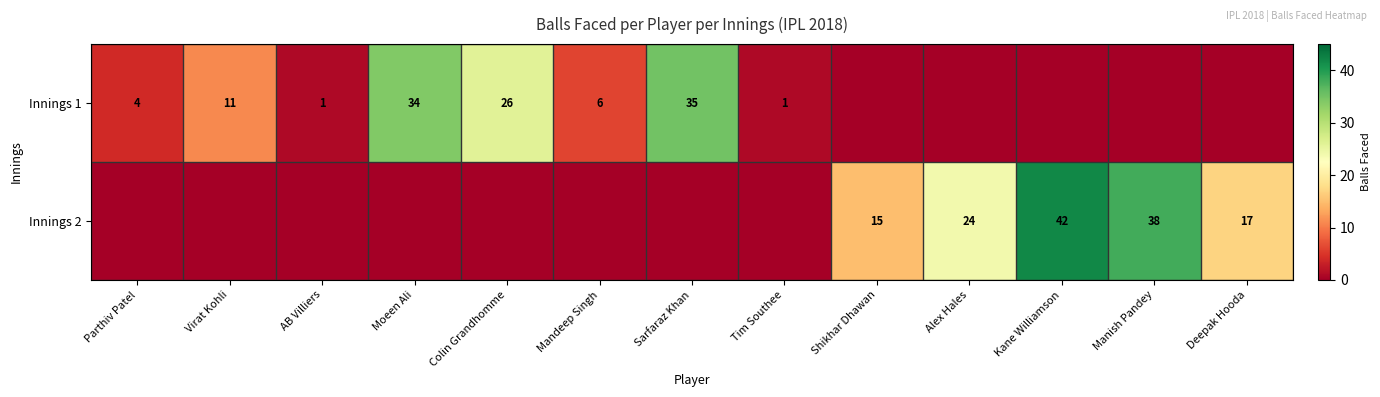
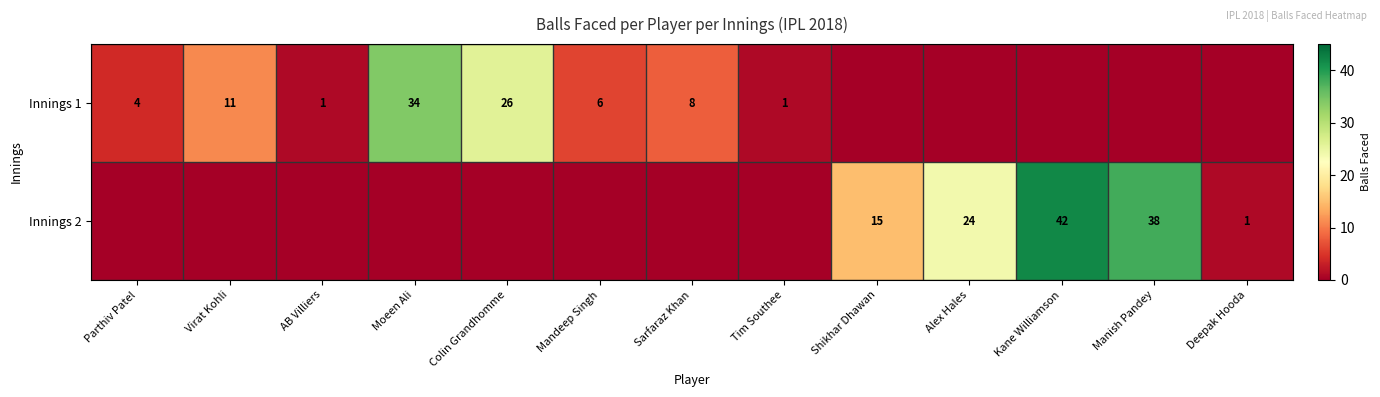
Innings 1, Sarfaraz Khan: 35 -> 8
Innings 2, Deepak Hooda: 17 -> 1
